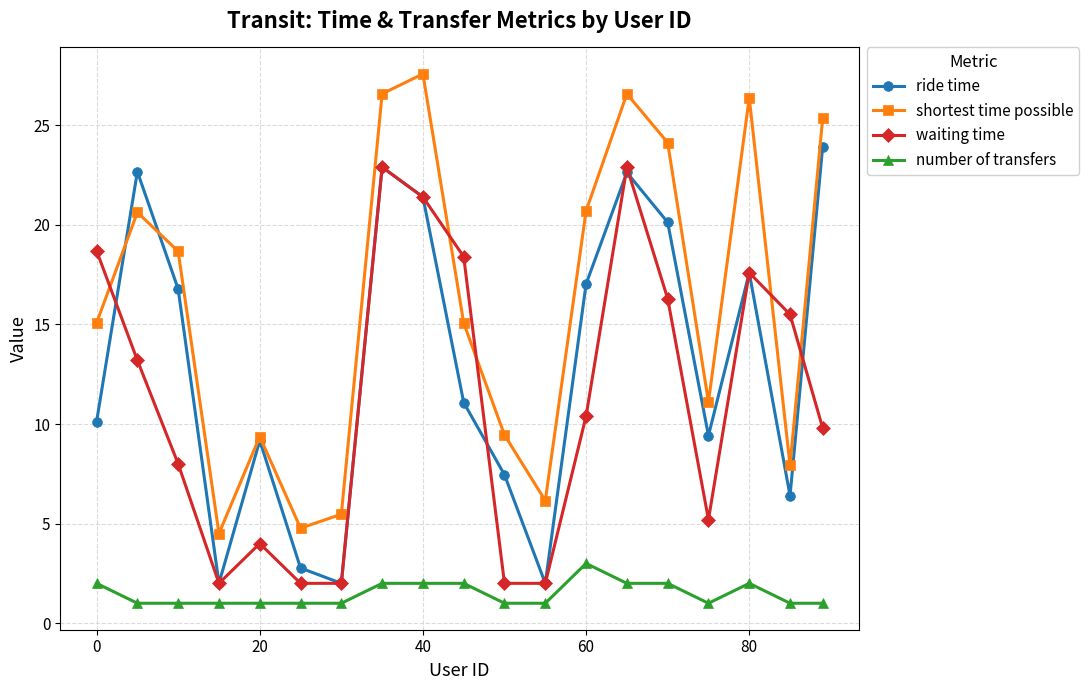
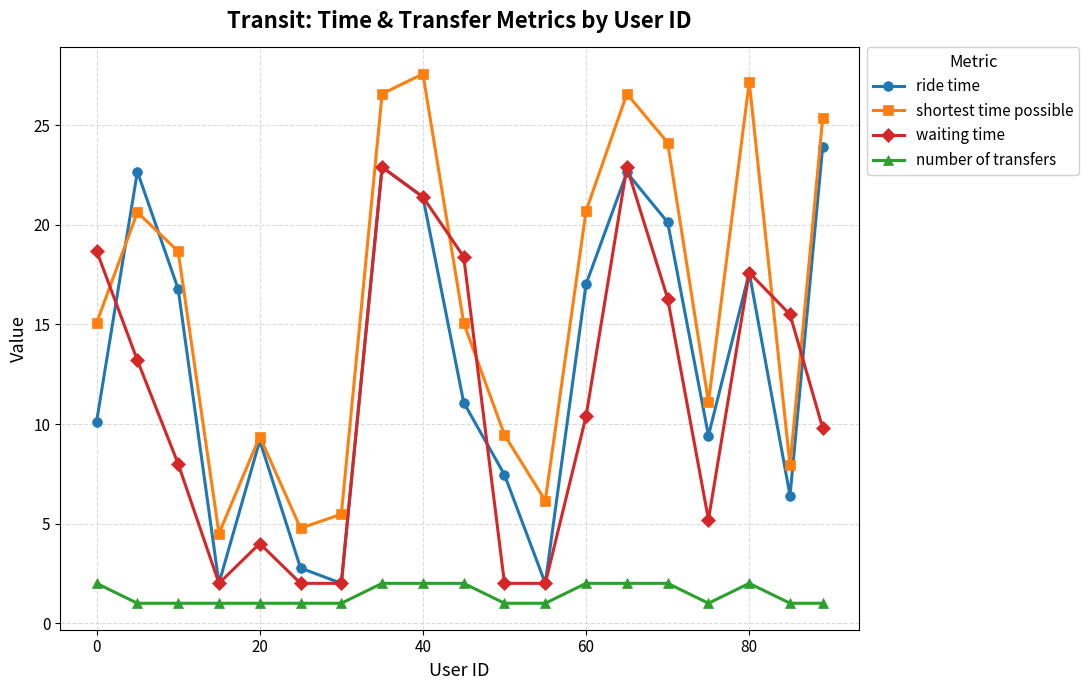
number of transfers, 60: 3 -> 2
shortest time possible, 80: 26.4 -> 27.2
